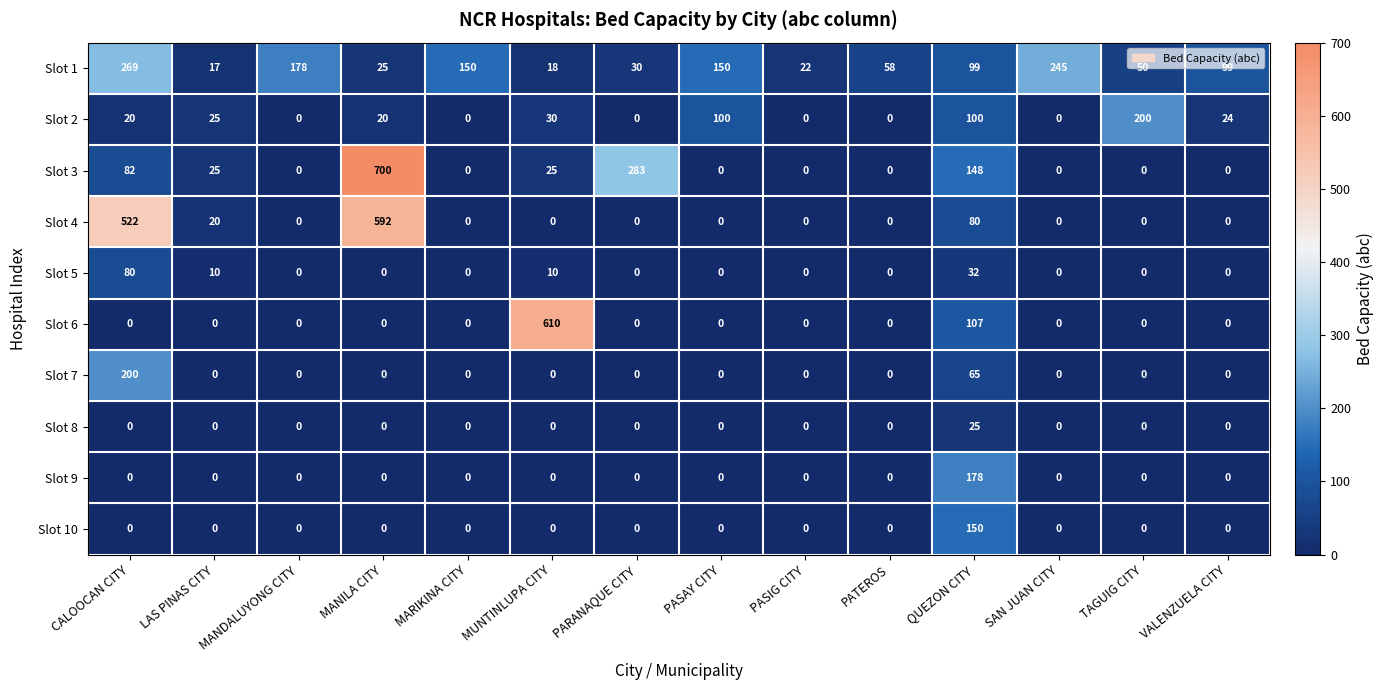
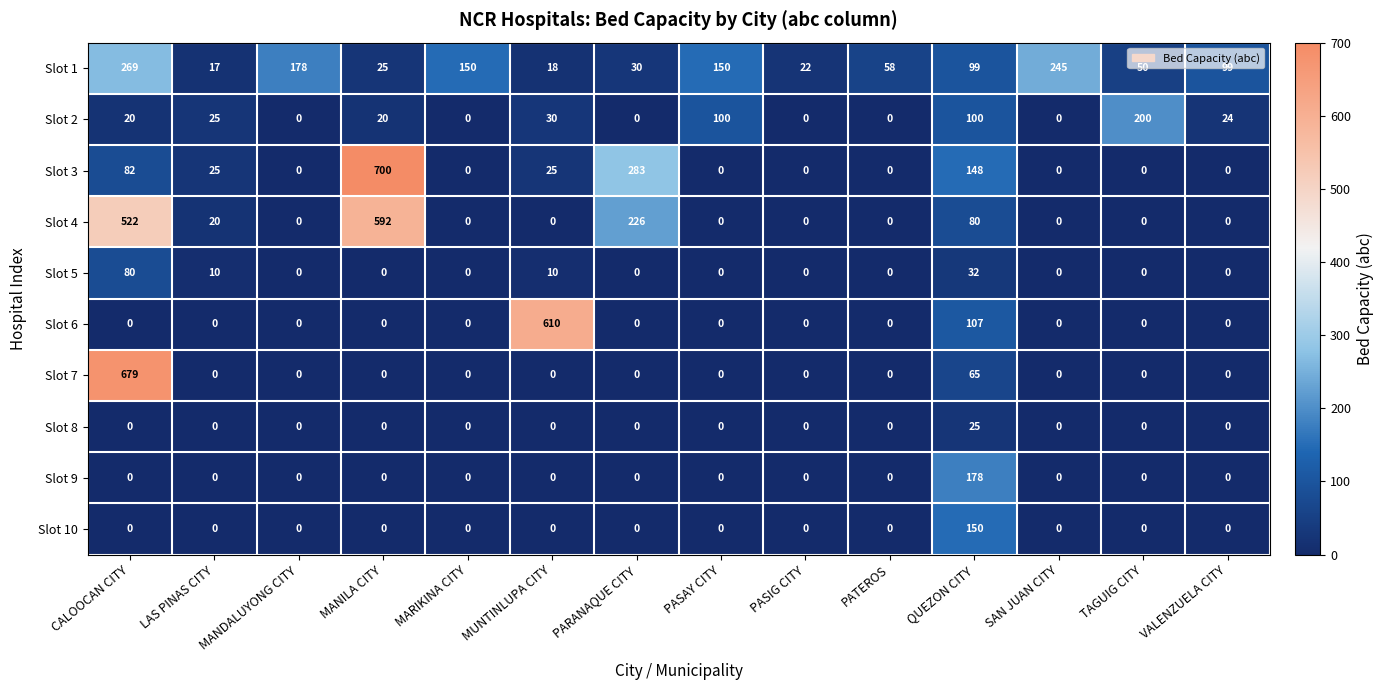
Slot 4, PARANAQUE CITY: 0 -> 226
Slot 7, CALOOCAN CITY: 200 -> 679
